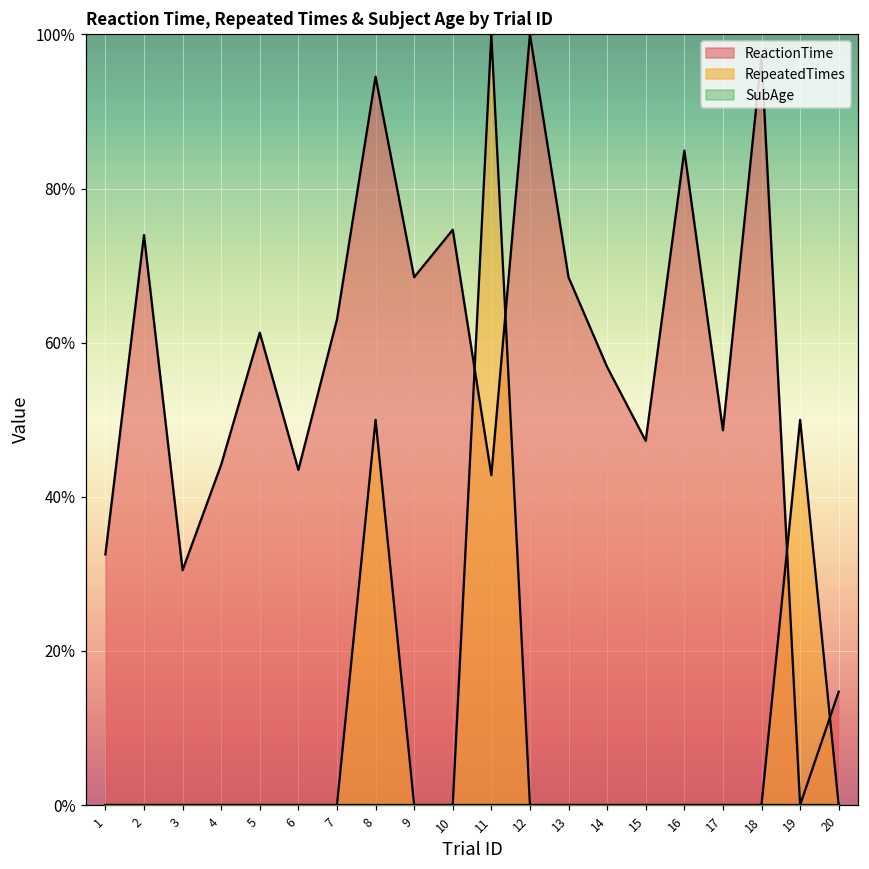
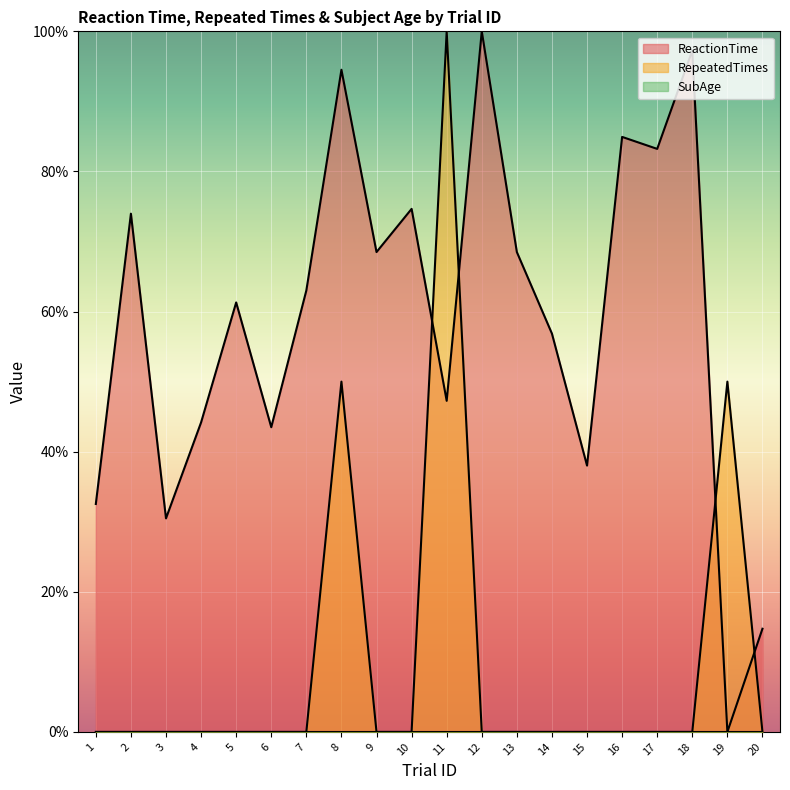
ReactionTime, 11: 43% -> 47%
ReactionTime, 15: 47% -> 38%
ReactionTime, 17: 49% -> 83%
